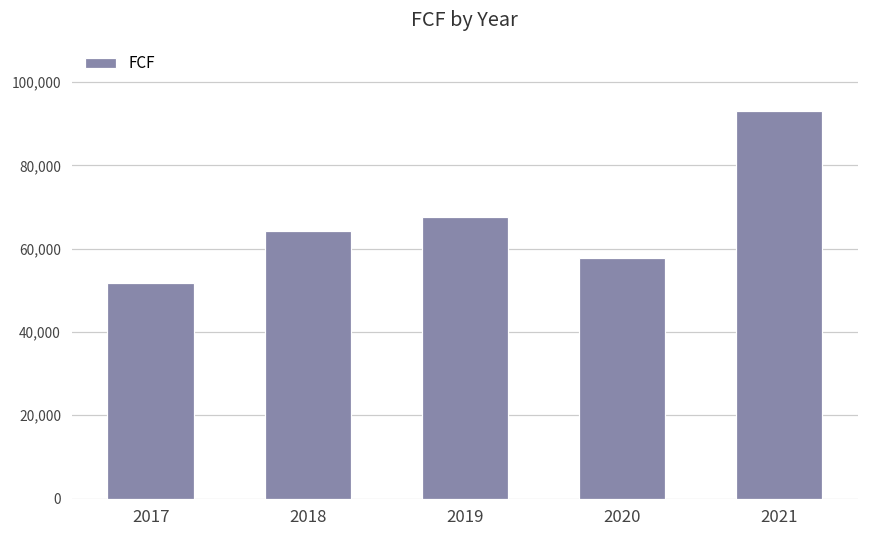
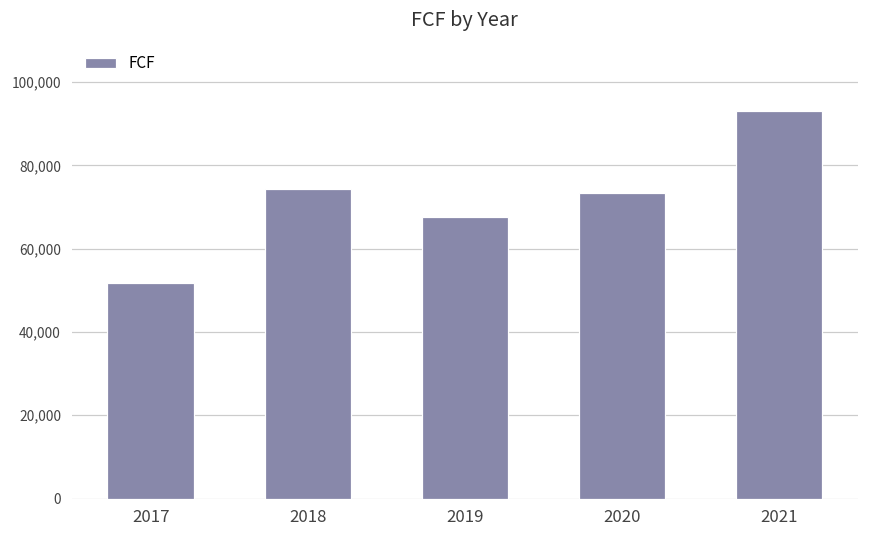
2018: 64,000 -> 74,000
2020: 58,000 -> 73,000
